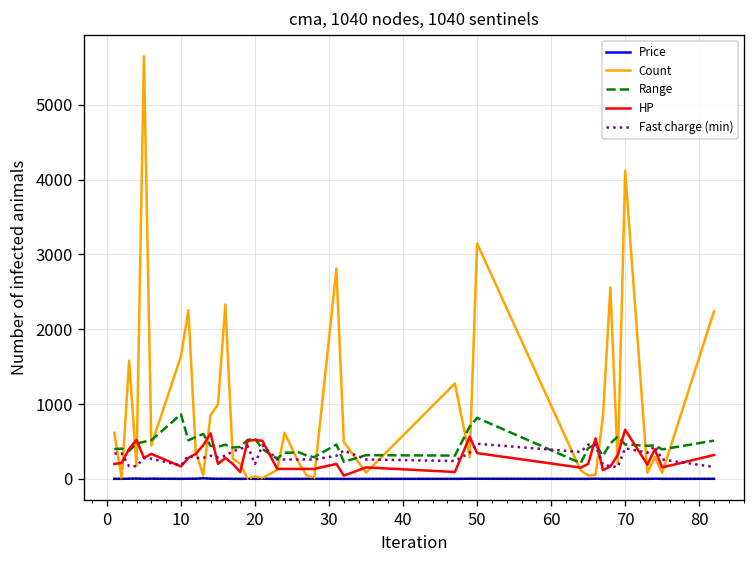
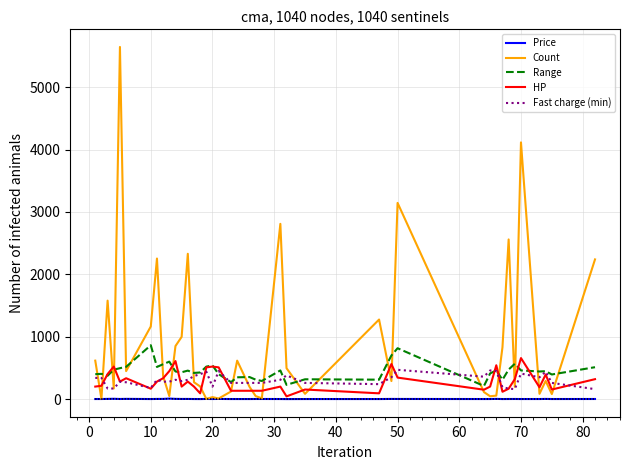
Count, 10: 1600 -> 1200
